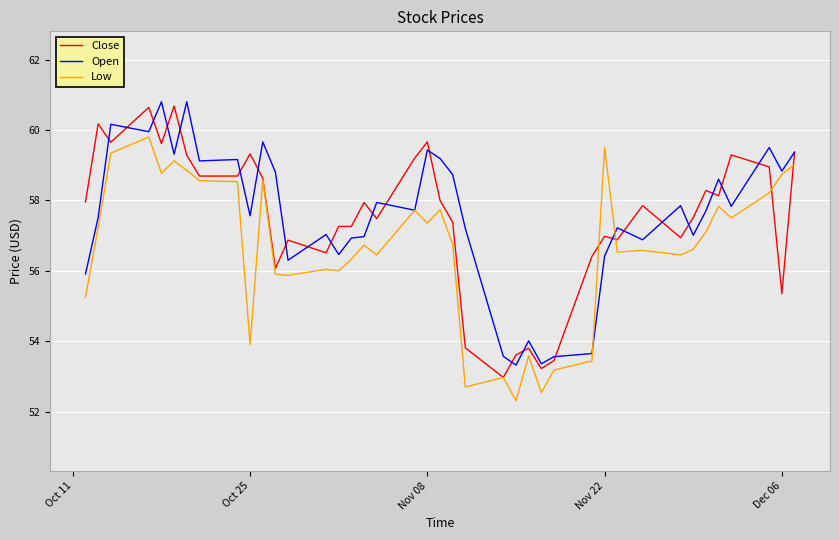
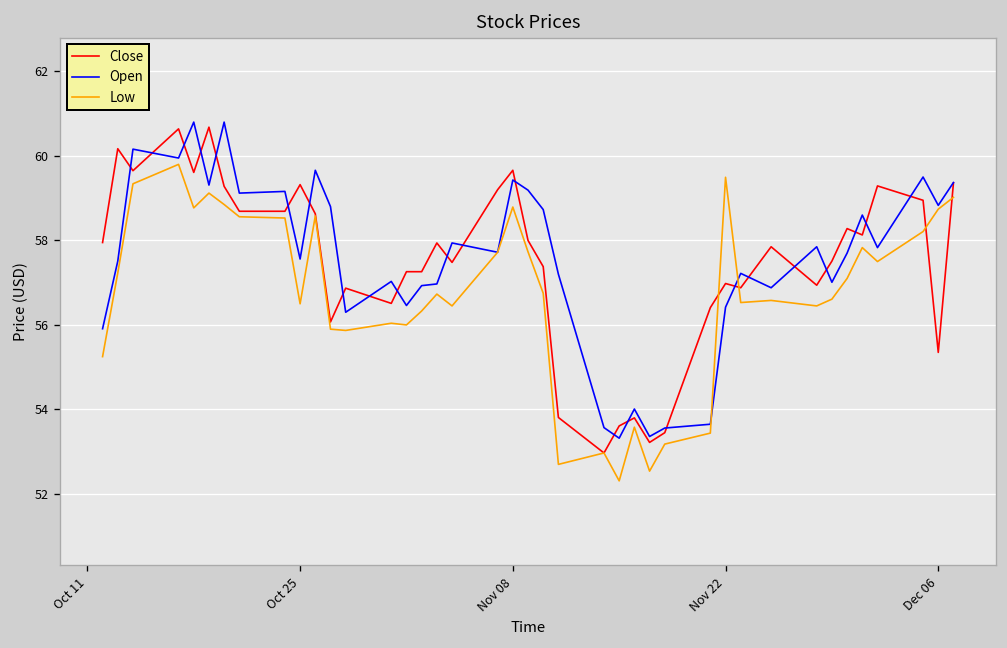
Low, Oct 25: 53.9 -> 56.5
Low, Nov 08: 57.4 -> 58.8
